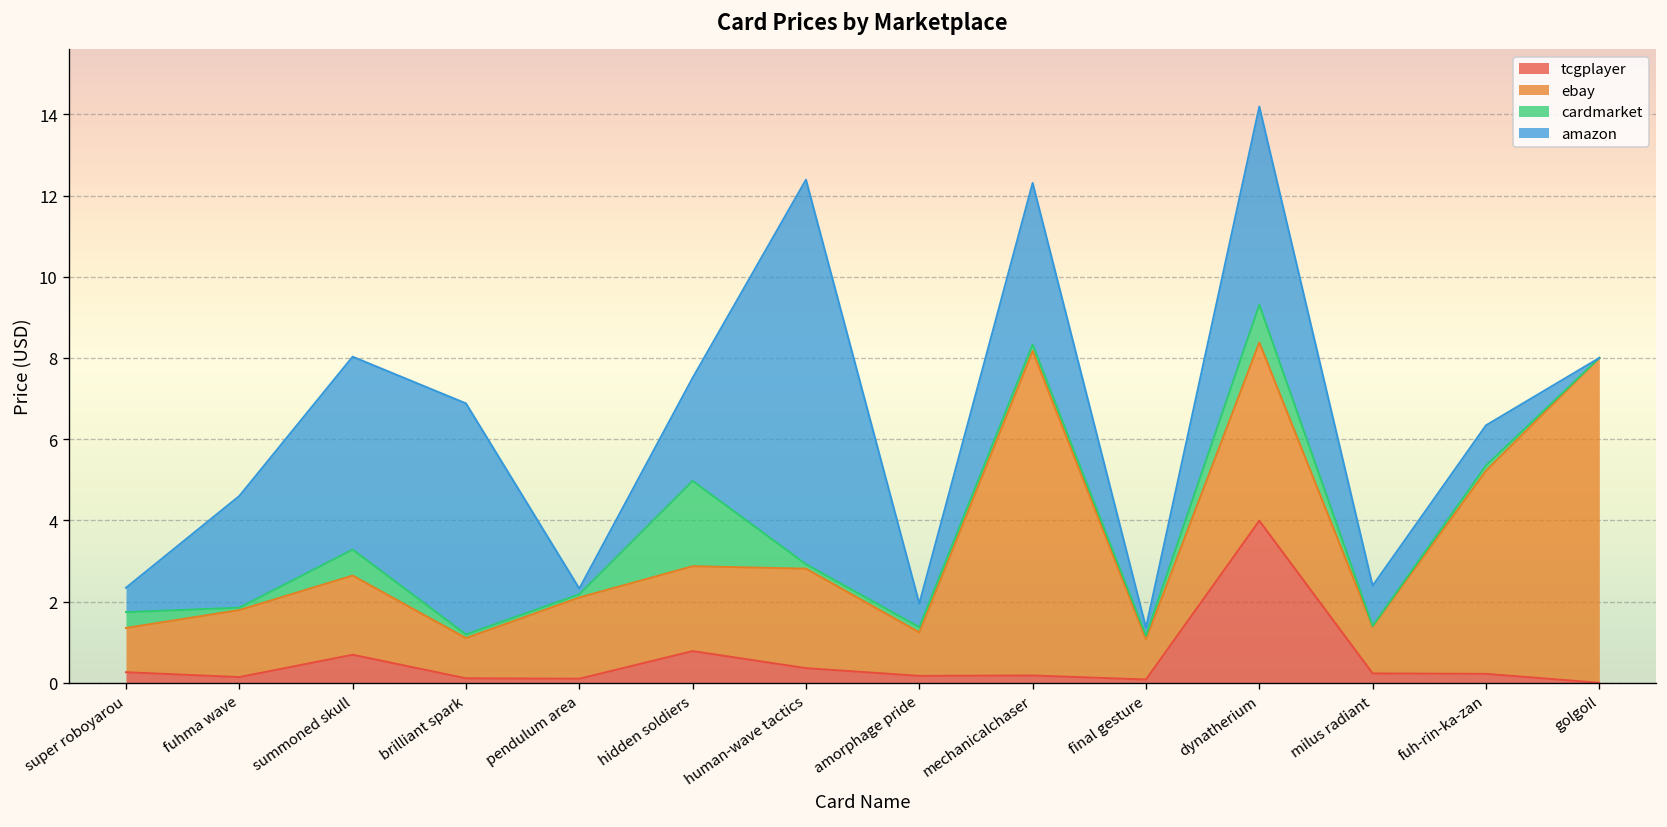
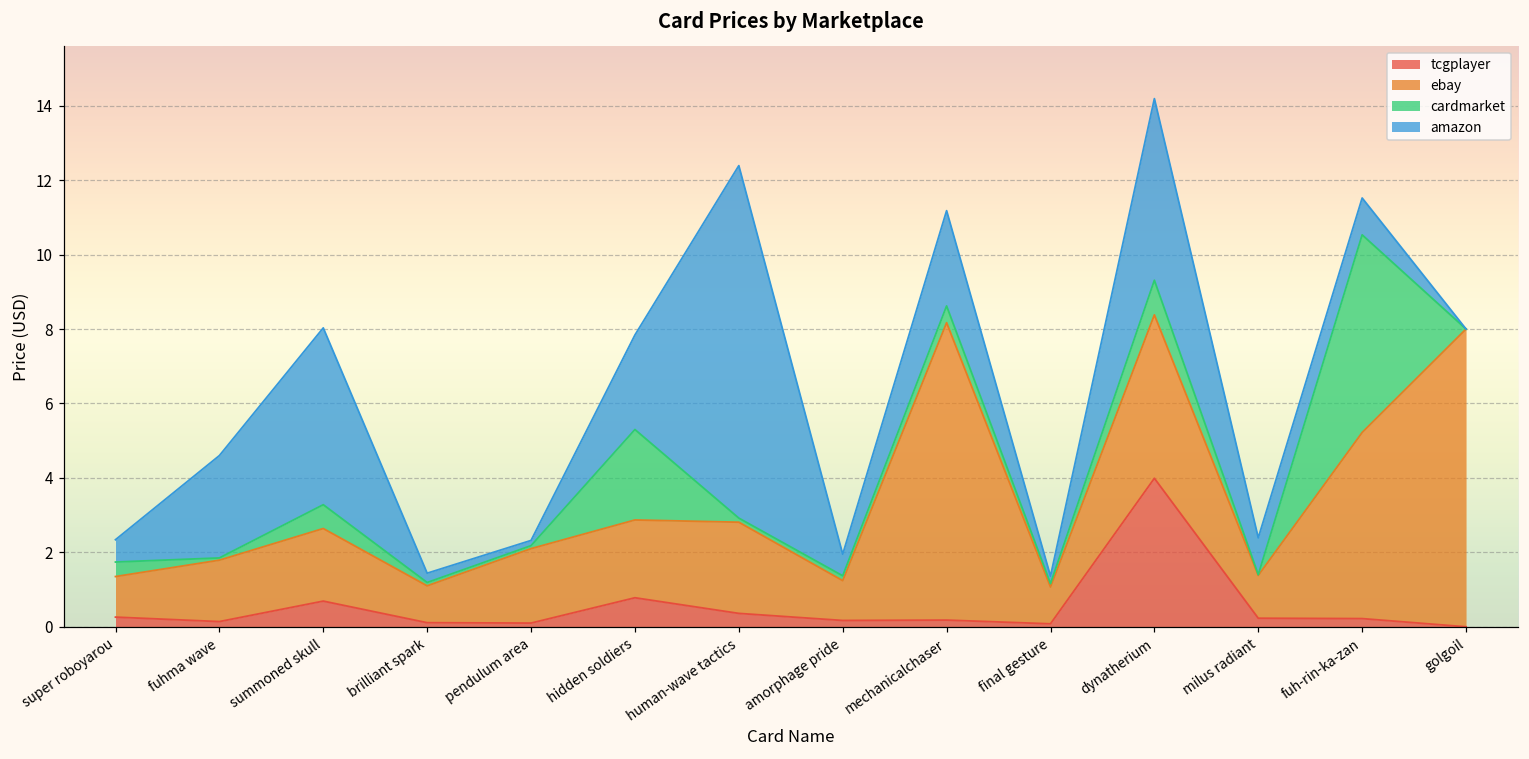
amazon, brilliant spark: 5.7 -> 0.3
cardmarket, hidden soldiers: 2.1 -> 2.4
cardmarket, mechanicalchaser: 0.2 -> 0.4
amazon, mechanicalchaser: 4.0 -> 2.6
cardmarket, fuh-rin-ka-zan: 0.1 -> 5.3
